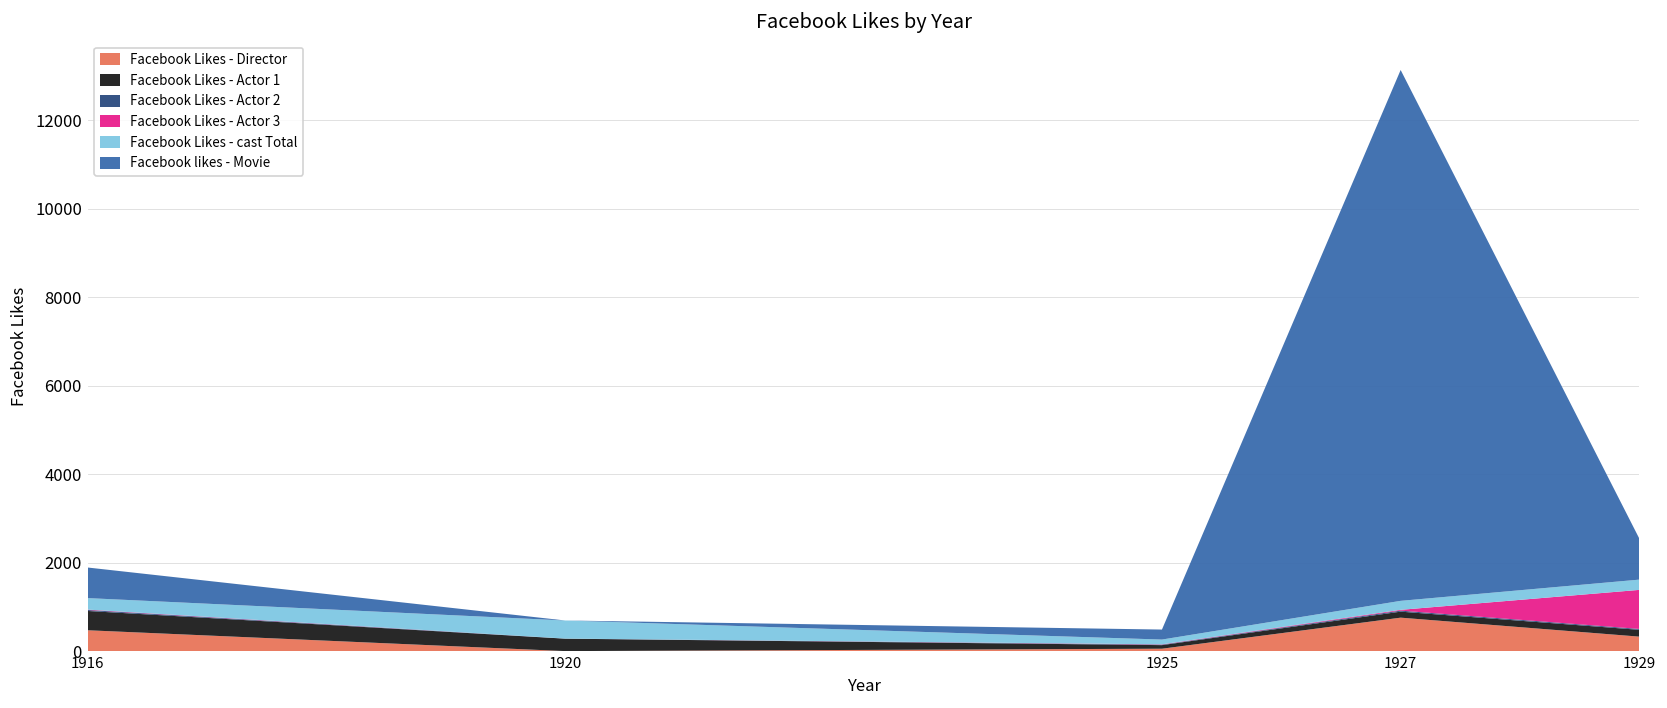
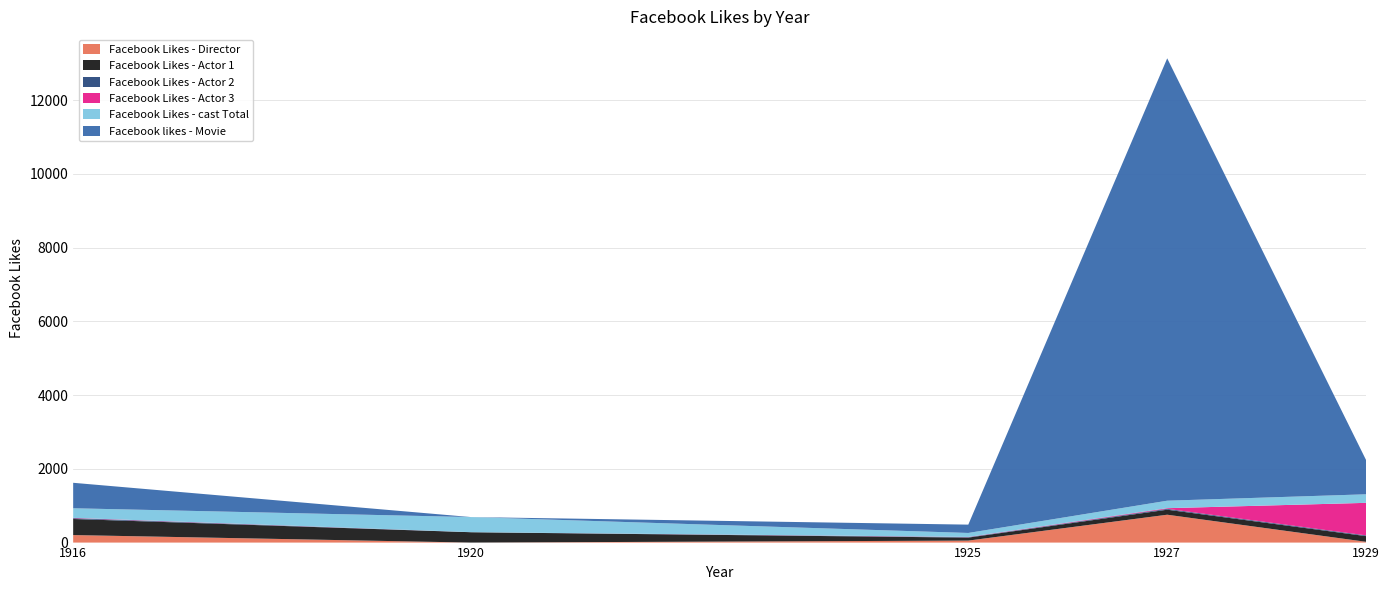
Facebook Likes - Director, 1916: 500 -> 200
Facebook Likes - Director, 1929: 300 -> 0
